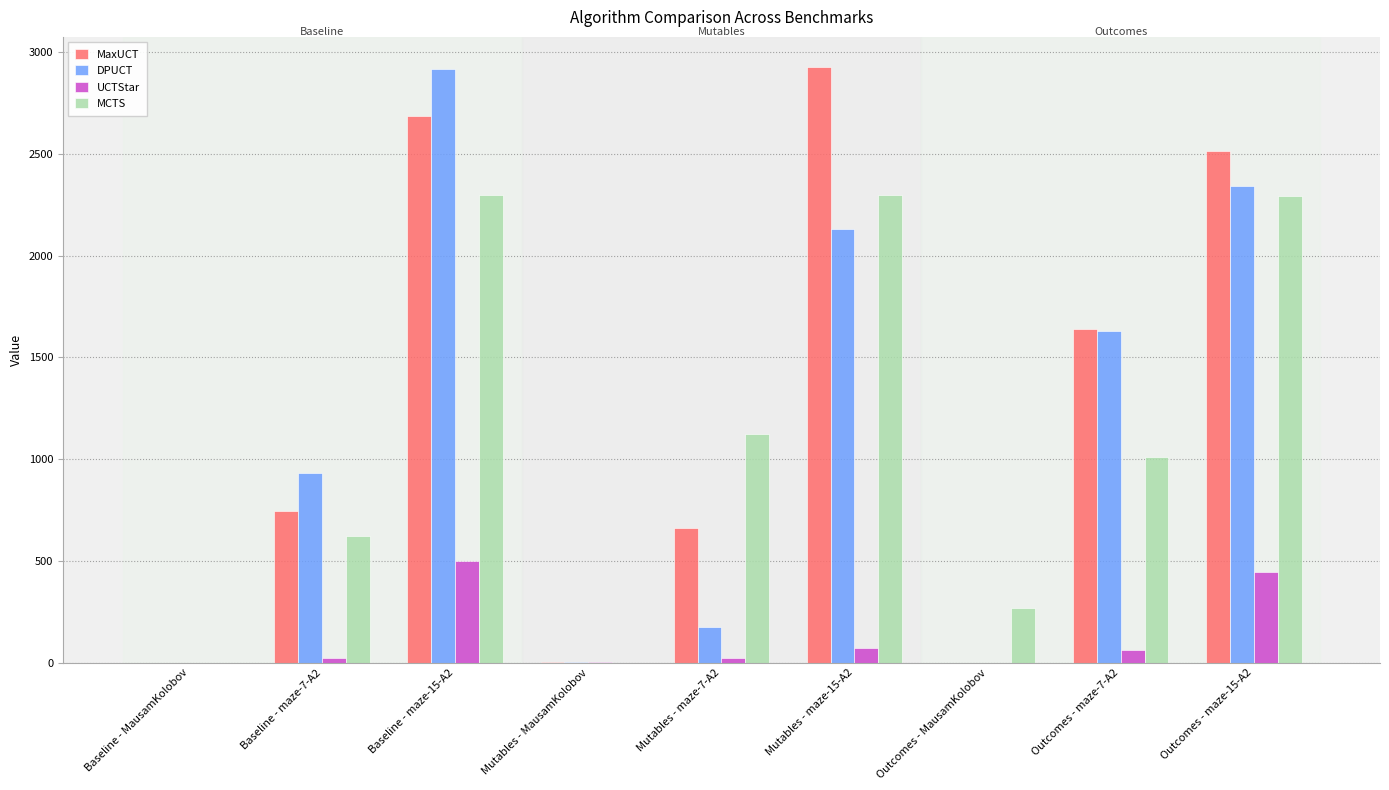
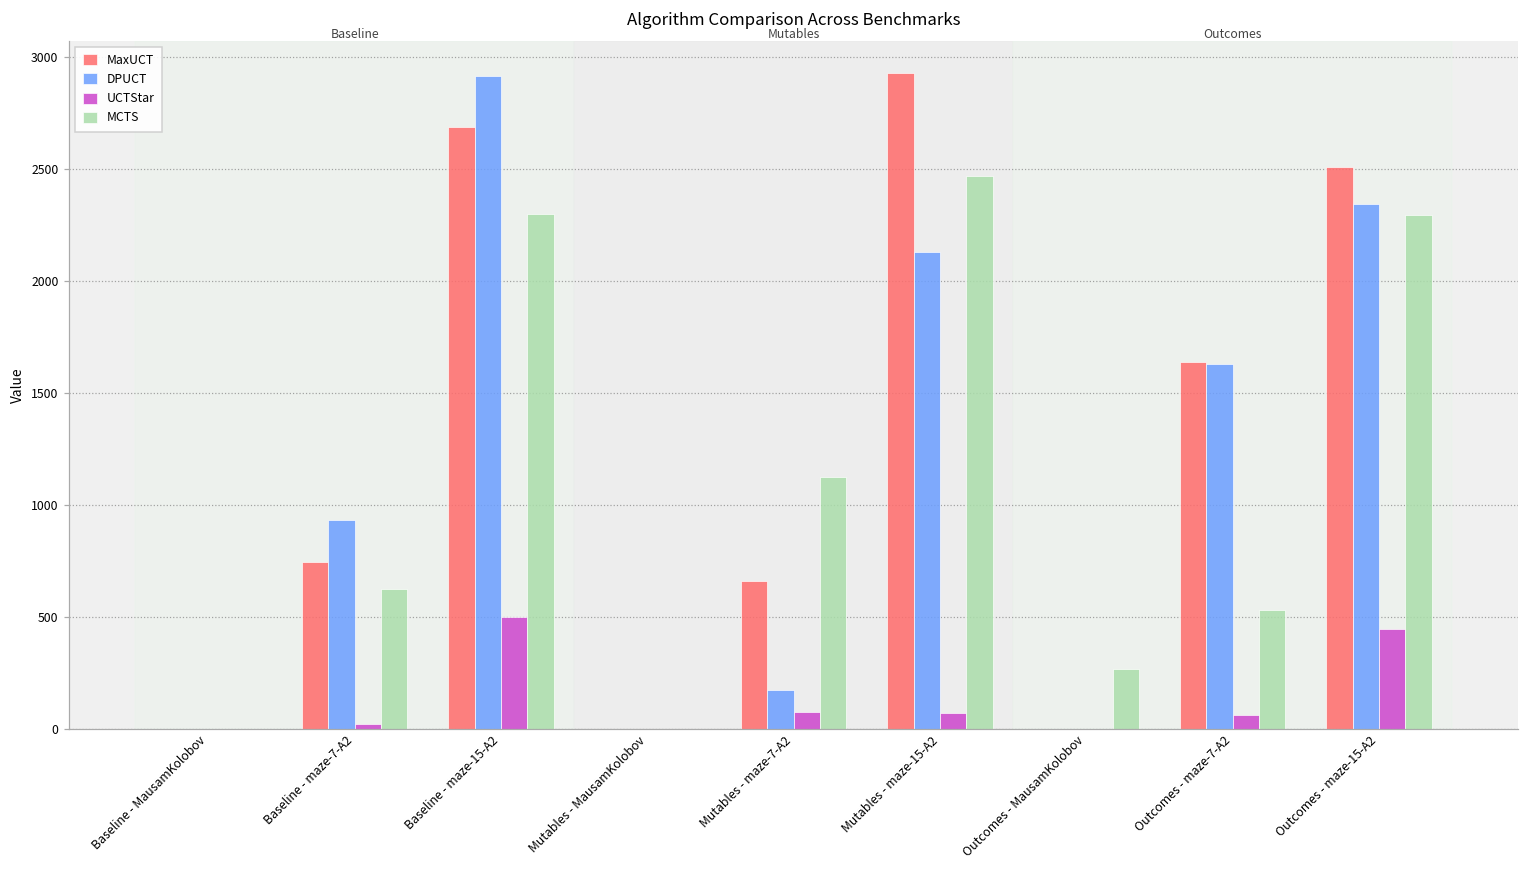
UCTStar, Mutables - maze-7-A2: 20 -> 80
MCTS, Mutables - maze-15-A2: 2300 -> 2470
MCTS, Outcomes - maze-7-A2: 1010 -> 530
